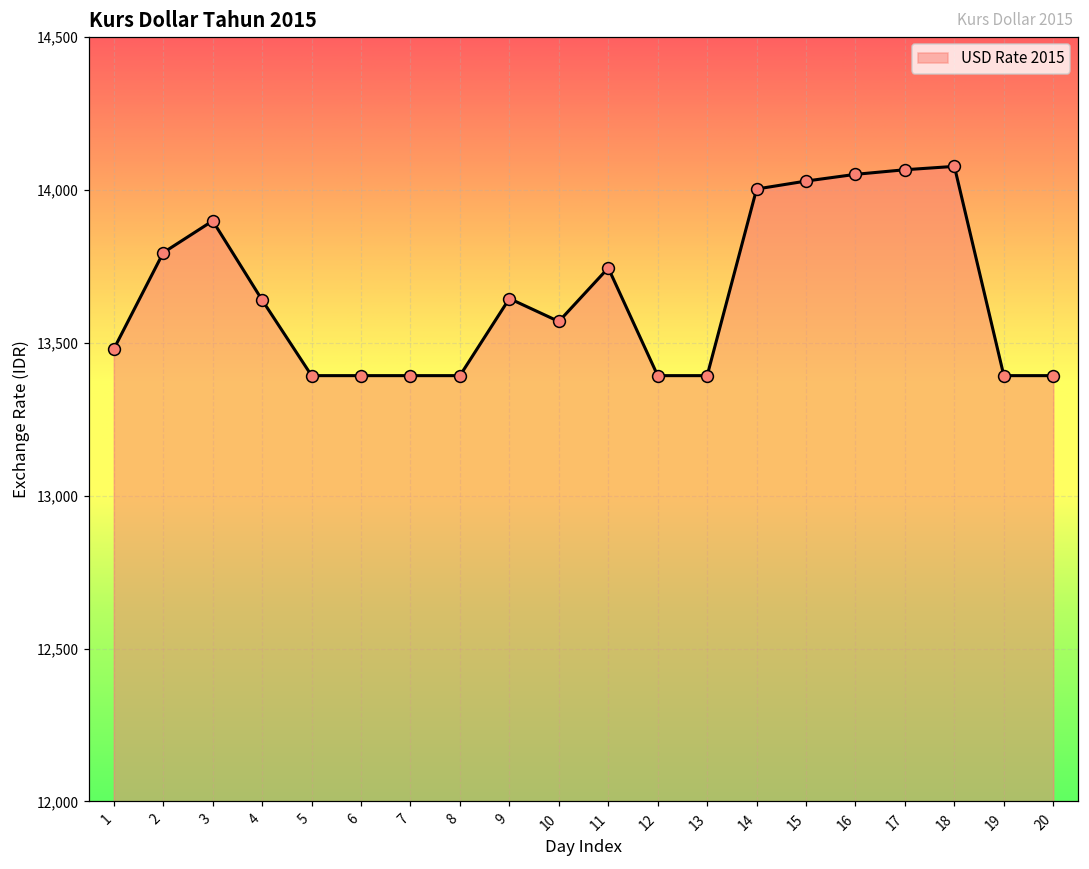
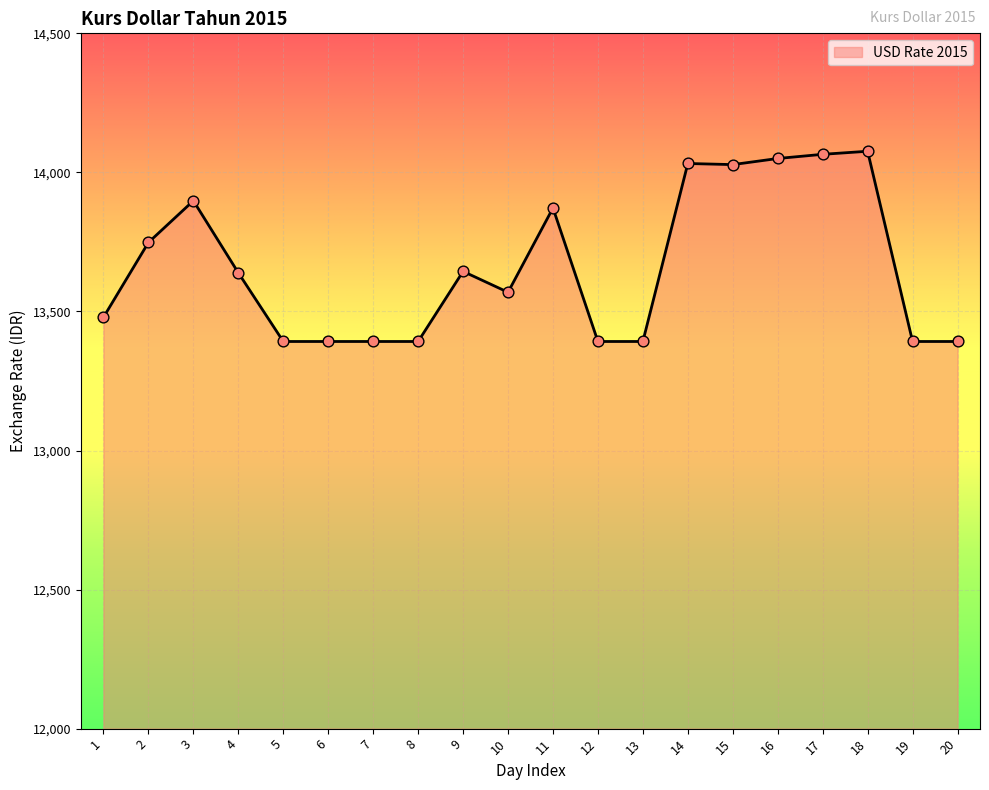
2: 13,790 -> 13,750
11: 13,740 -> 13,870
14: 14,000 -> 14,030
